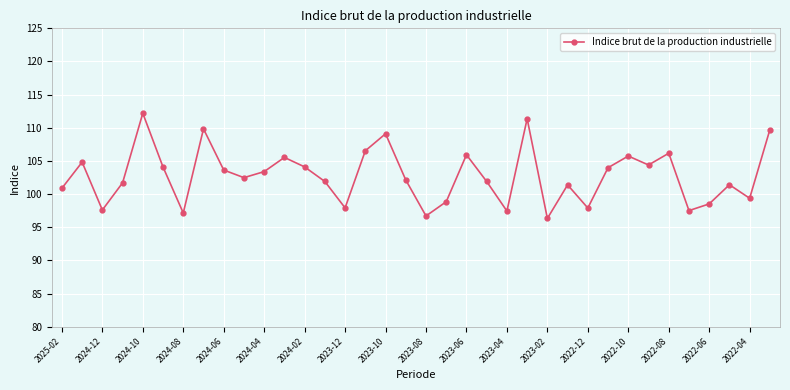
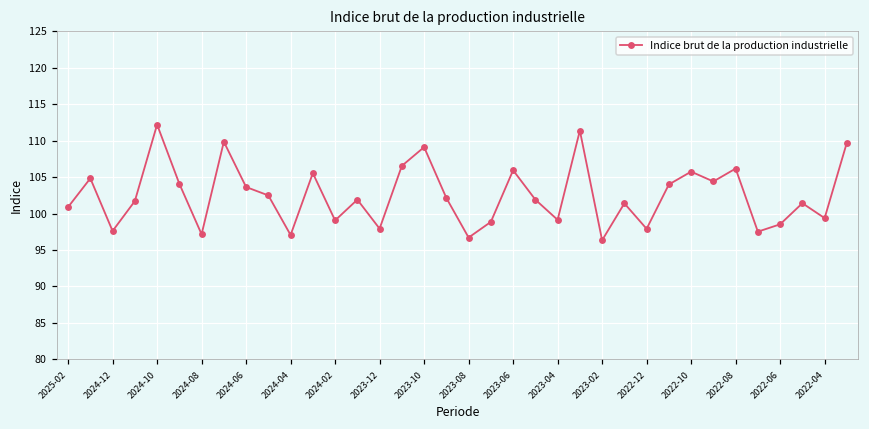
2024-04: 103 -> 97
2024-02: 104 -> 99
2023-04: 97 -> 99
